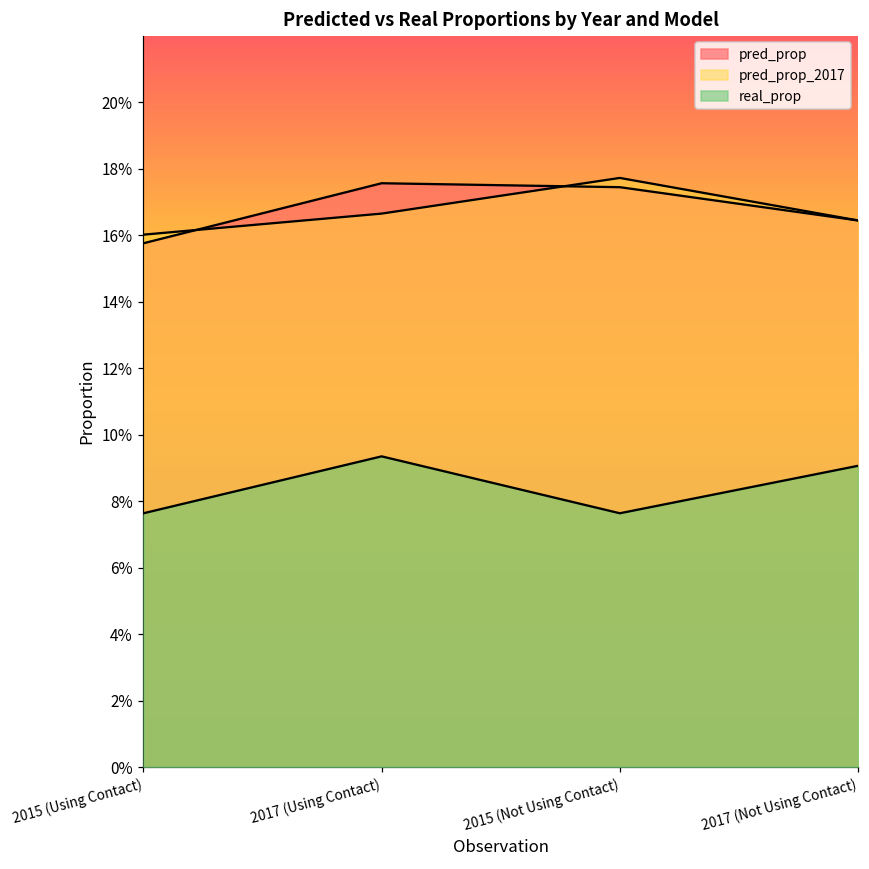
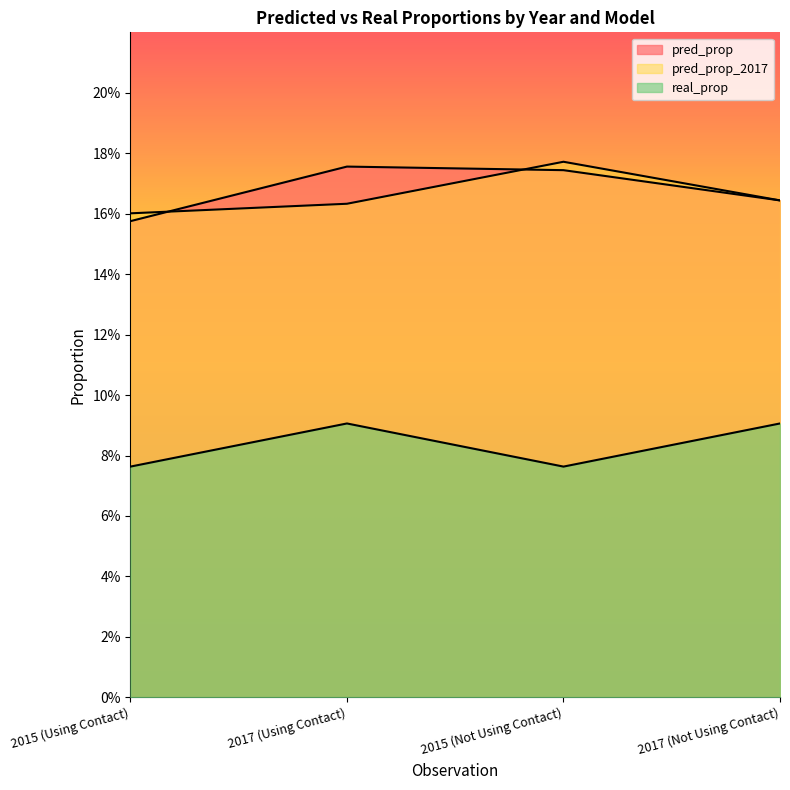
pred_prop_2017, 2017 (Using Contact): 16.6% -> 16.3%
real_prop, 2017 (Using Contact): 9.3% -> 9.1%
